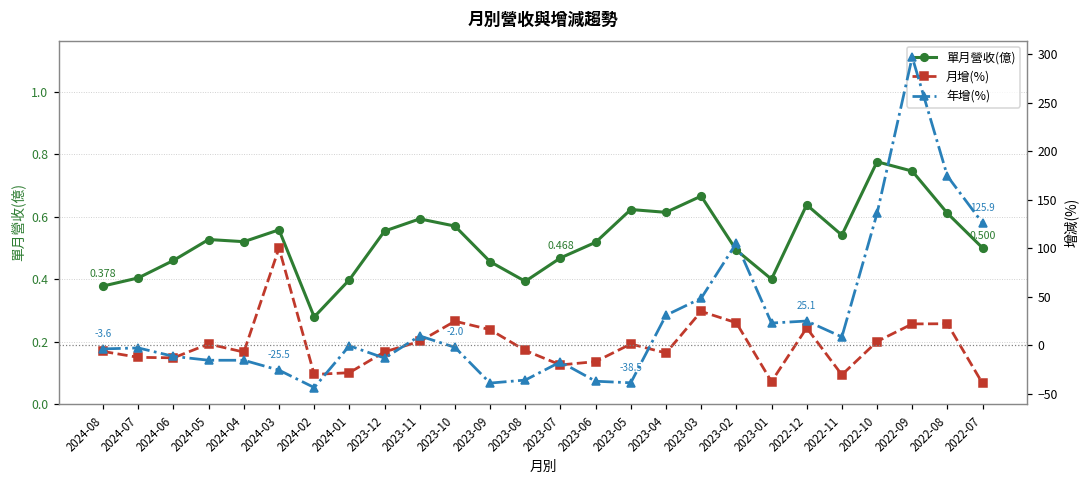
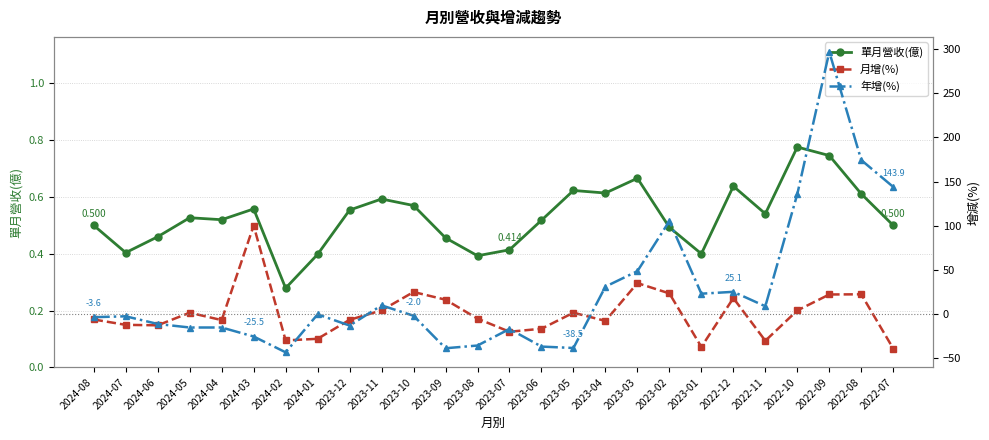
單月營收(億), 2024-08: 0.378 -> 0.500
單月營收(億), 2023-07: 0.468 -> 0.414
年增(%), 2022-07: 125.9 -> 143.9
